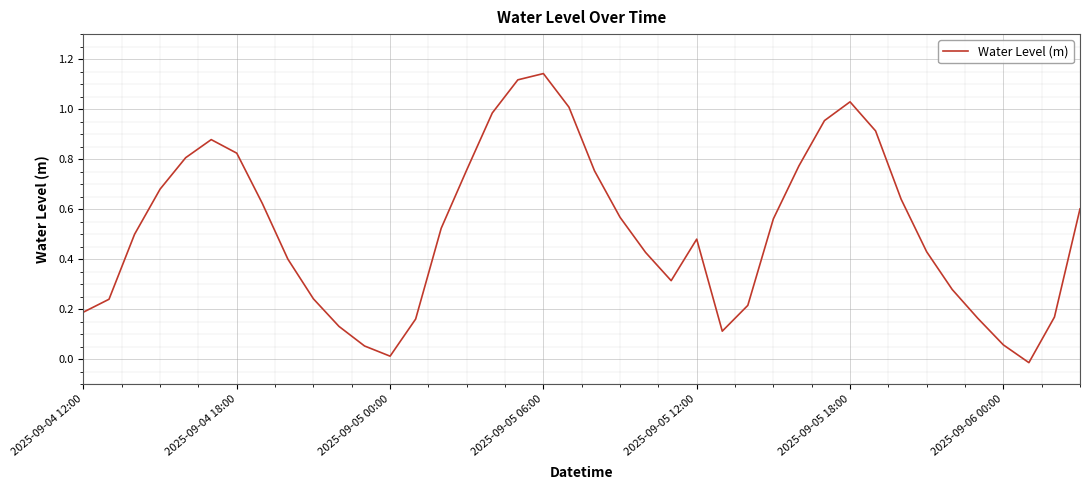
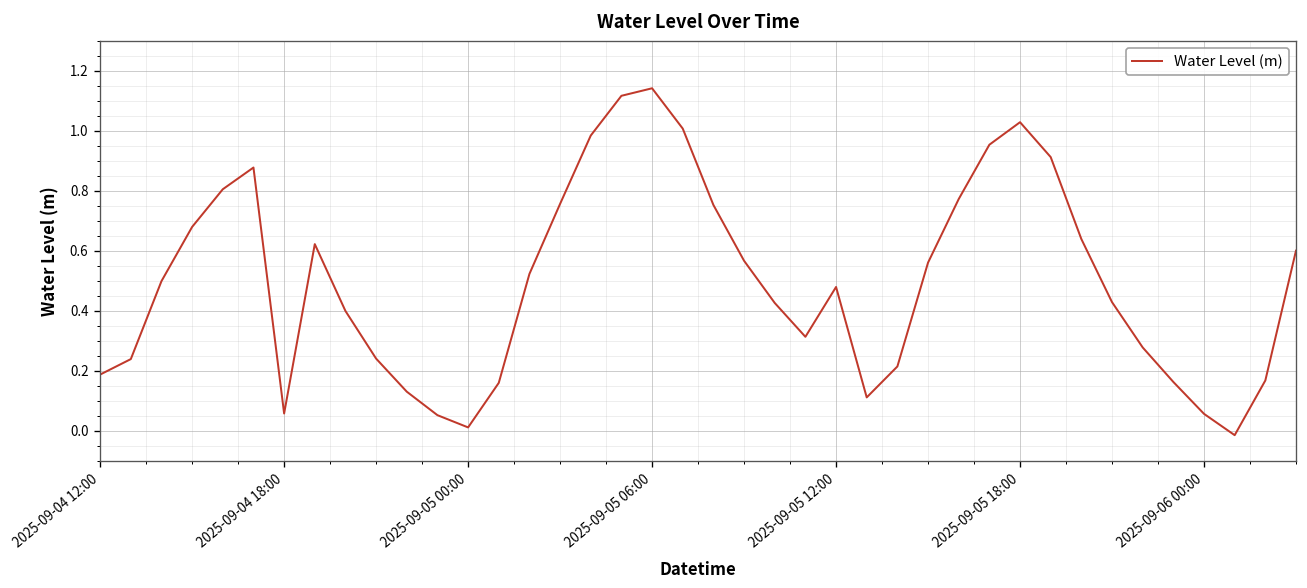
2025-09-04 18:00: 0.82 -> 0.06
